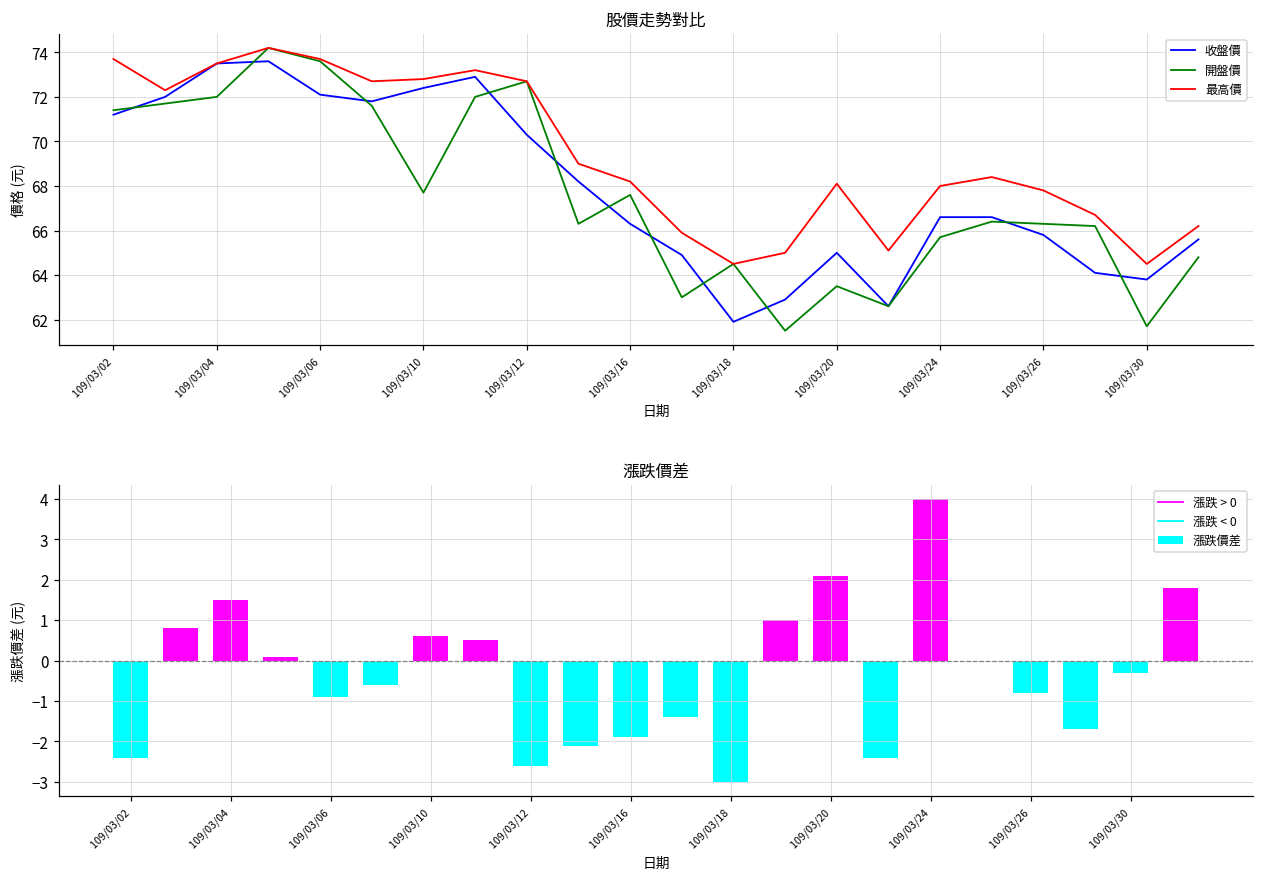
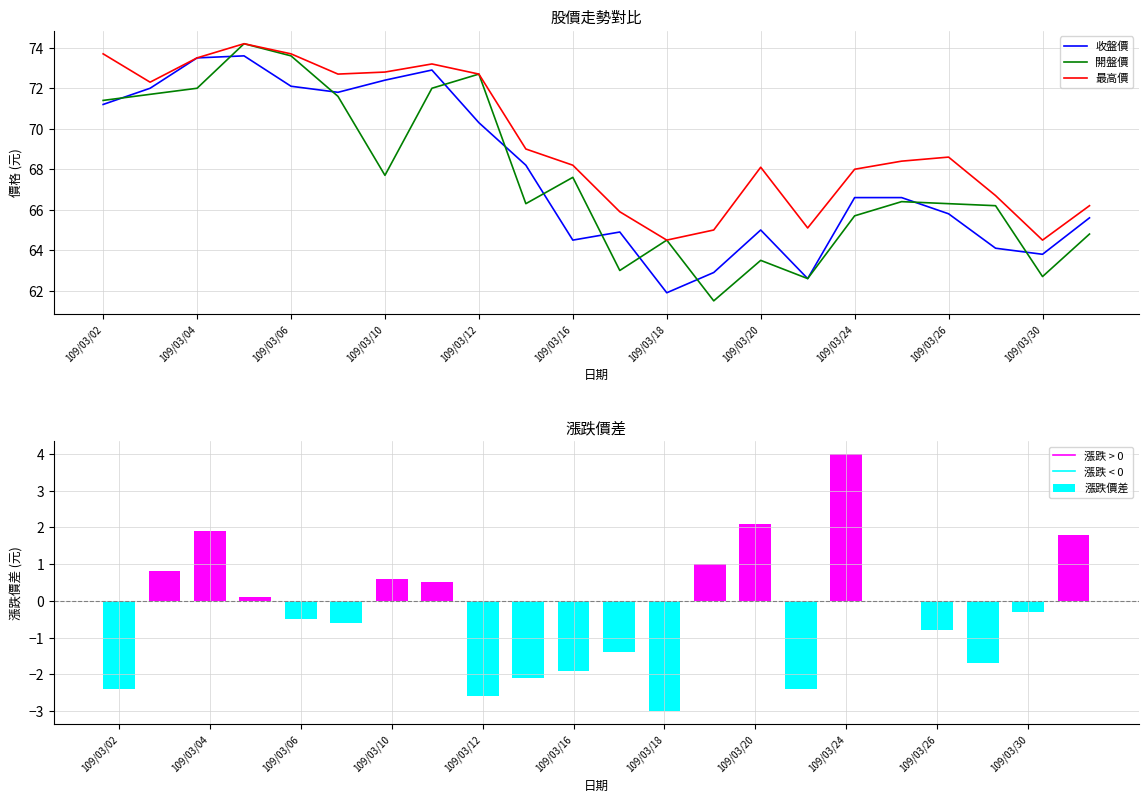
股價走勢對比, 收盤價, 109/03/16: 66.3 -> 64.5
股價走勢對比, 最高價, 109/03/26: 67.8 -> 68.6
股價走勢對比, 開盤價, 109/03/30: 61.7 -> 62.7
漲跌價差, 109/03/04: 1.5 -> 1.9
漲跌價差, 109/03/06: -0.9 -> -0.5
